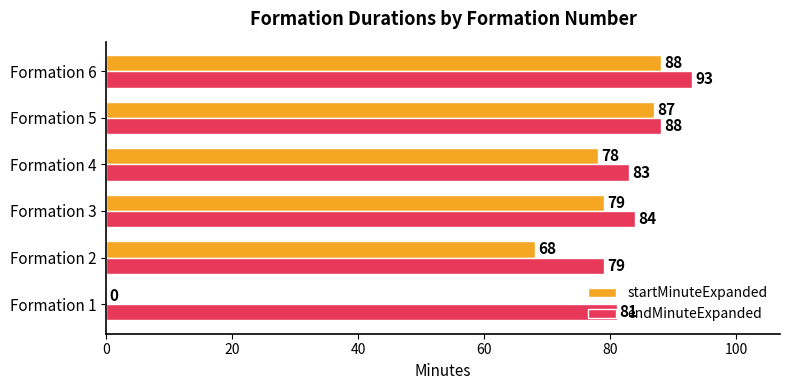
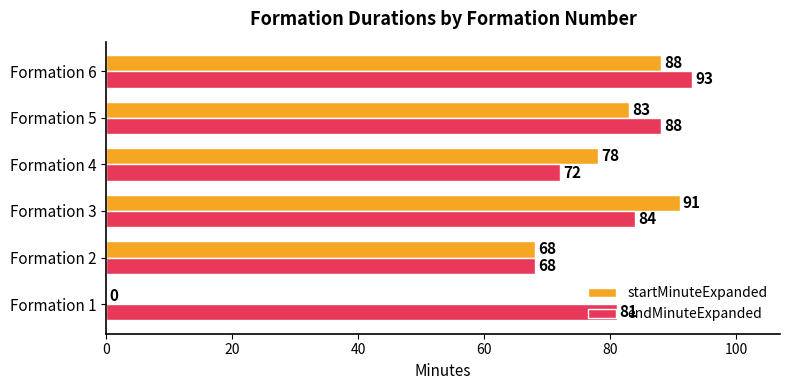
startMinuteExpanded, Formation 5: 87 -> 83
endMinuteExpanded, Formation 4: 83 -> 72
startMinuteExpanded, Formation 3: 79 -> 91
endMinuteExpanded, Formation 2: 79 -> 68
